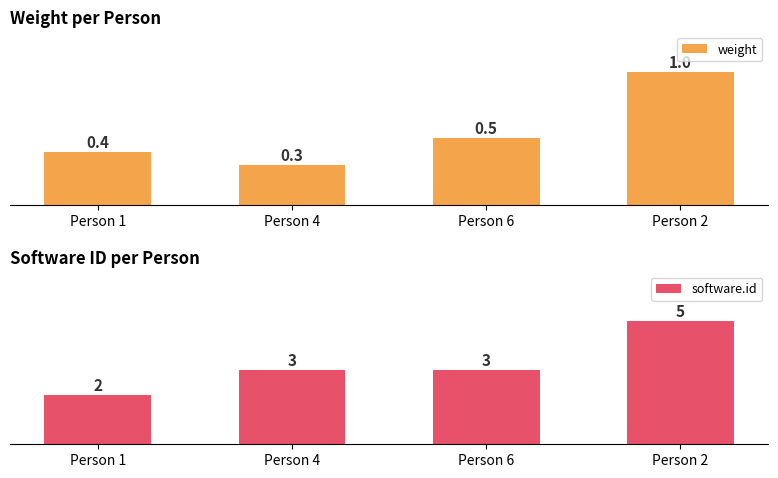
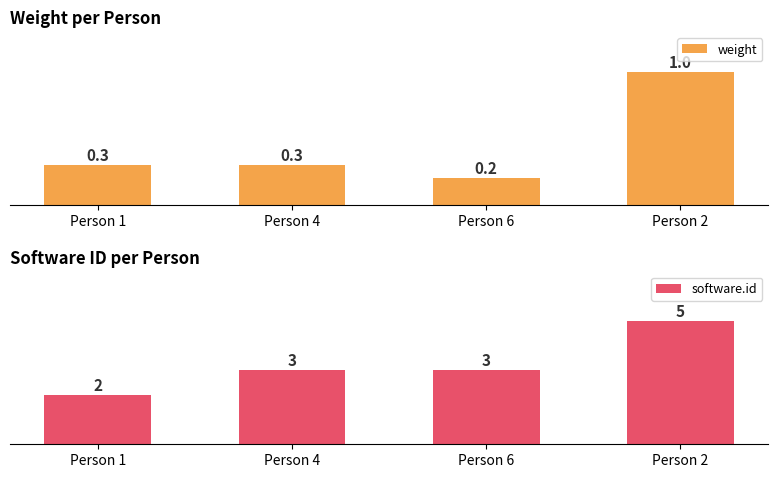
Weight per Person, Person 1: 0.4 -> 0.3
Weight per Person, Person 6: 0.5 -> 0.2
